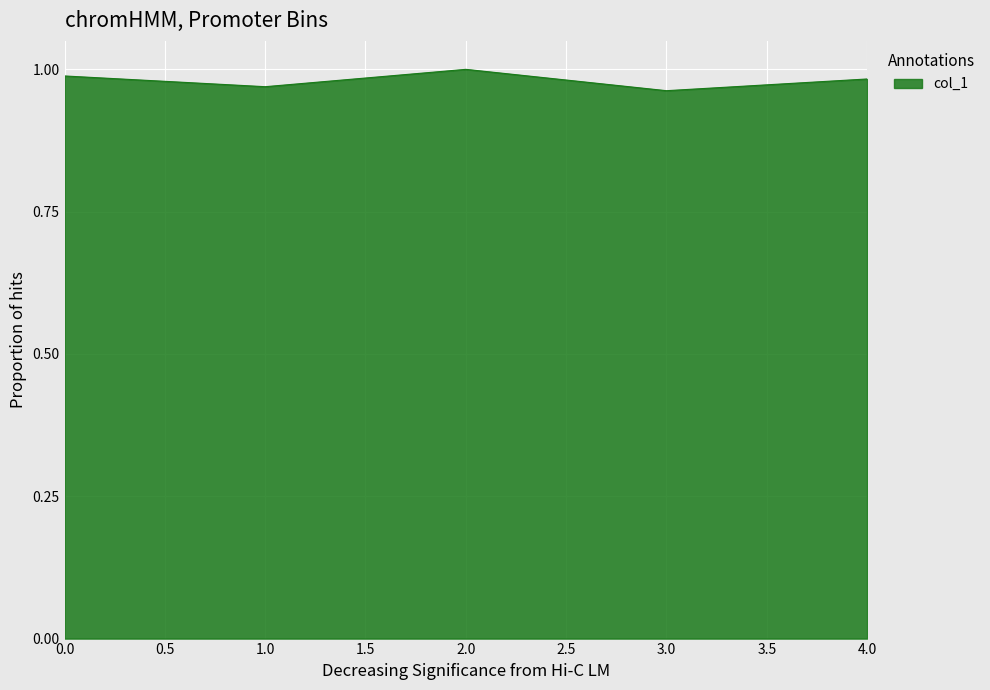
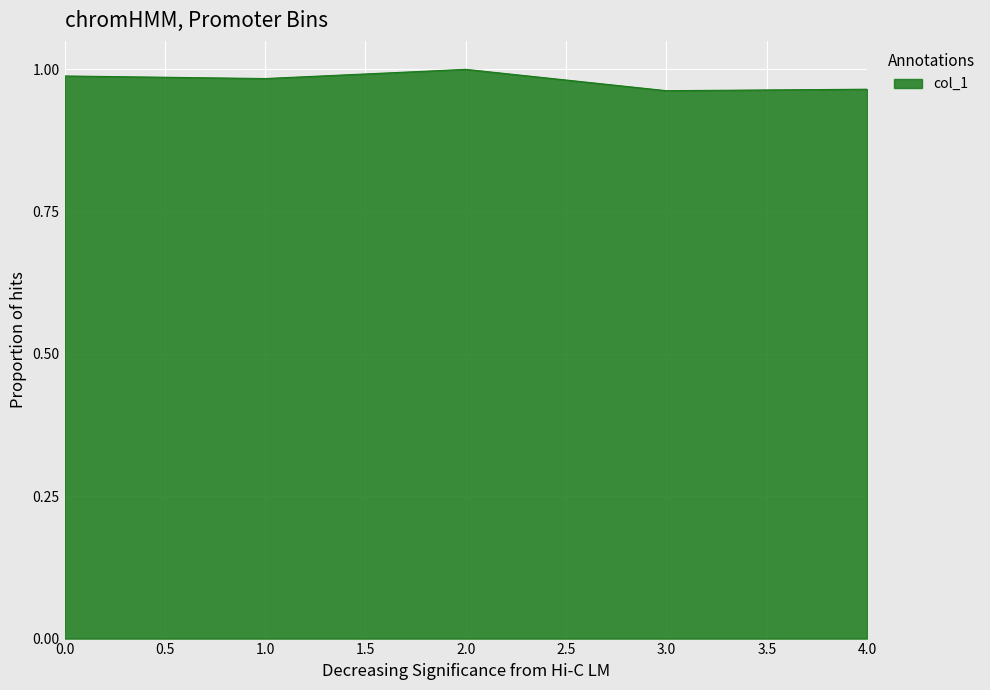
1.0: 0.97 -> 0.98
4.0: 0.98 -> 0.97
